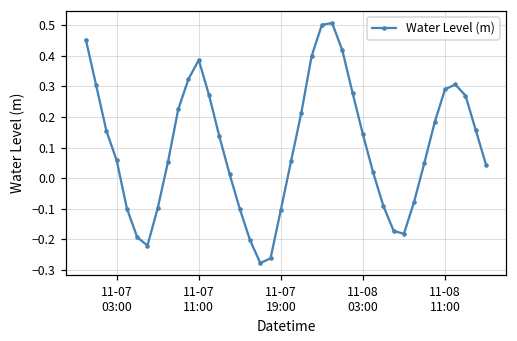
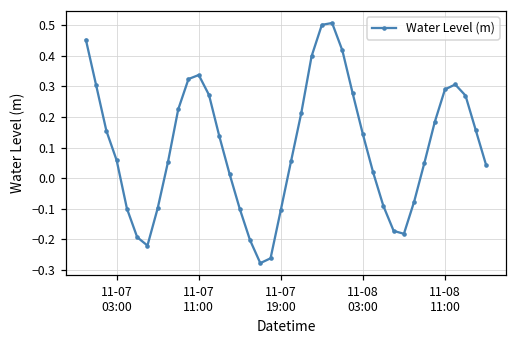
11-07 11:00: 0.39 -> 0.34
